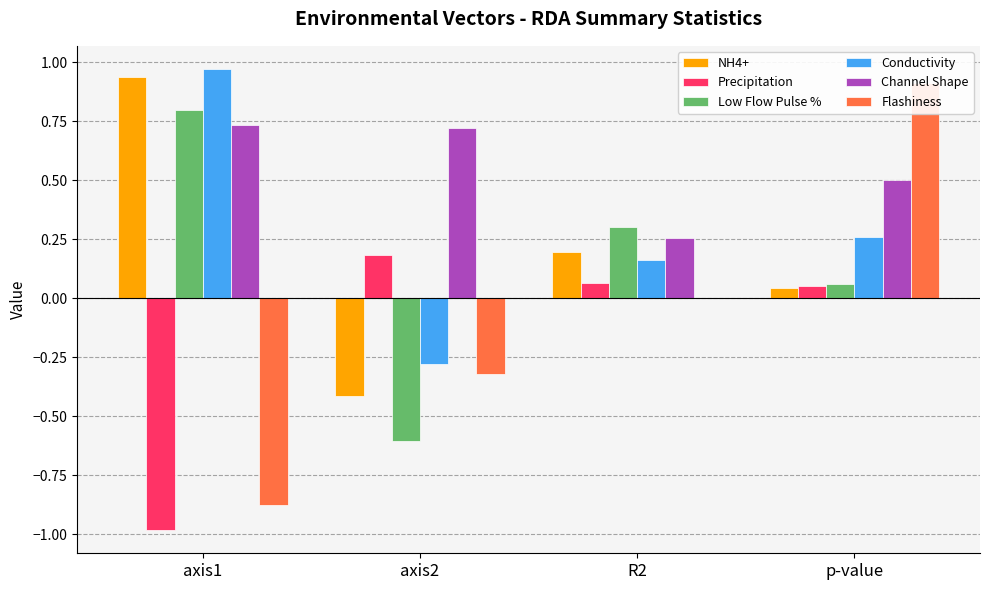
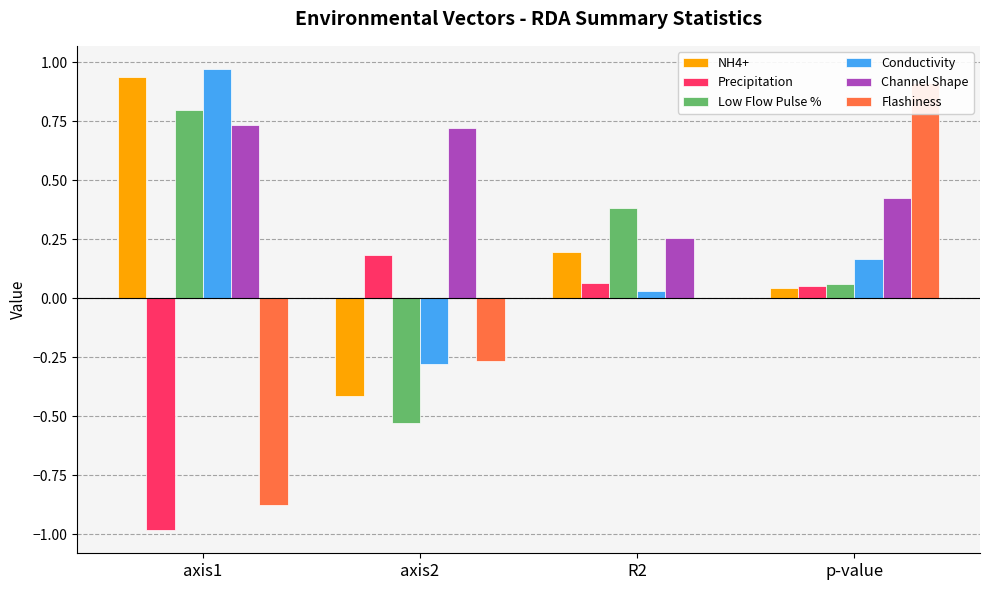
Low Flow Pulse %, axis2: -0.60 -> -0.53
Flashiness, axis2: -0.32 -> -0.26
Low Flow Pulse %, R2: 0.30 -> 0.38
Conductivity, R2: 0.16 -> 0.03
Conductivity, p-value: 0.26 -> 0.17
Channel Shape, p-value: 0.50 -> 0.43
